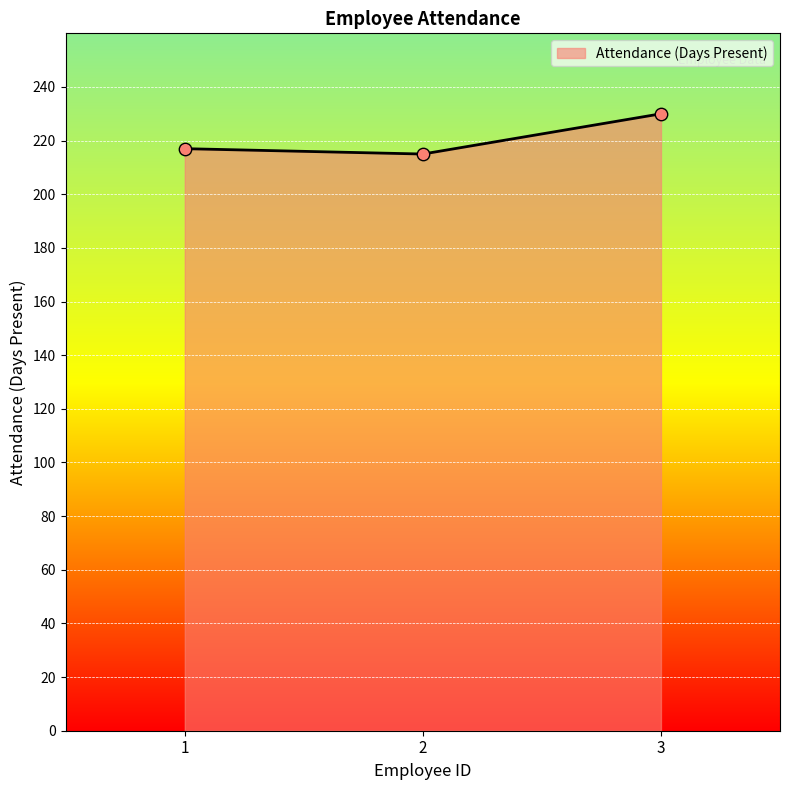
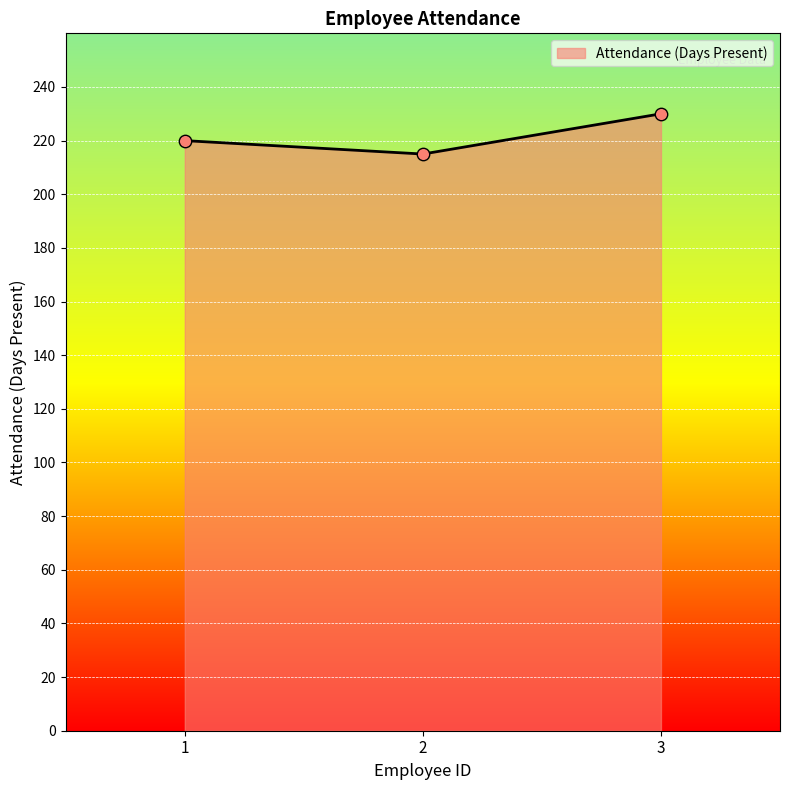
1: 217 -> 220
